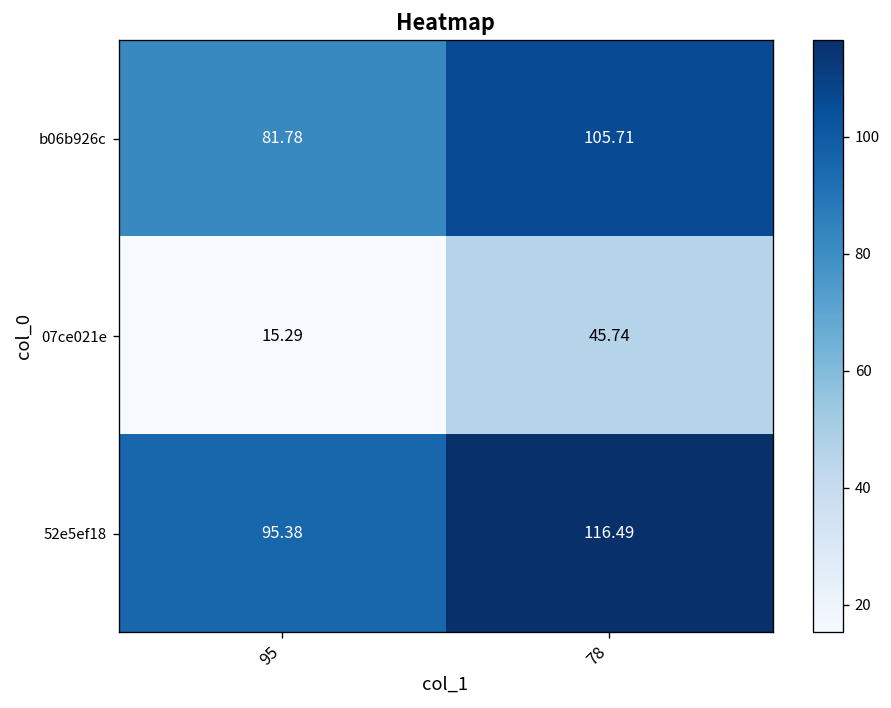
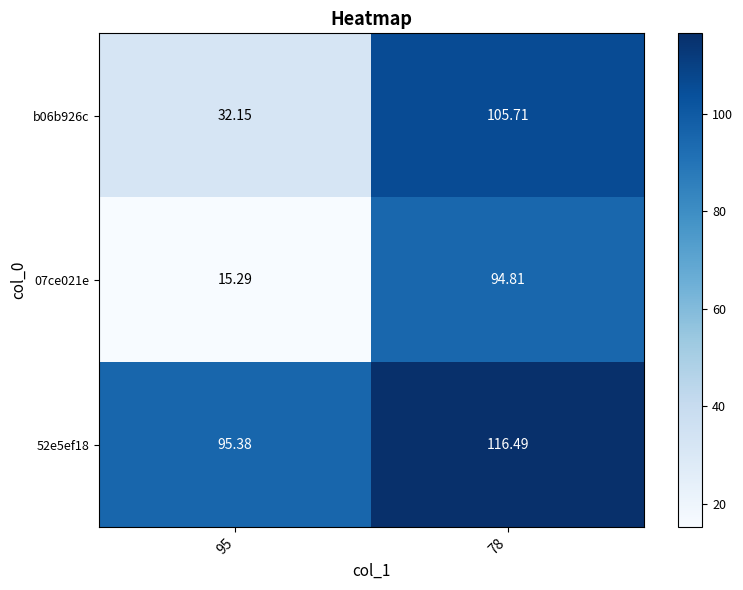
b06b926c, 95: 81.78 -> 32.15
07ce021e, 78: 45.74 -> 94.81
